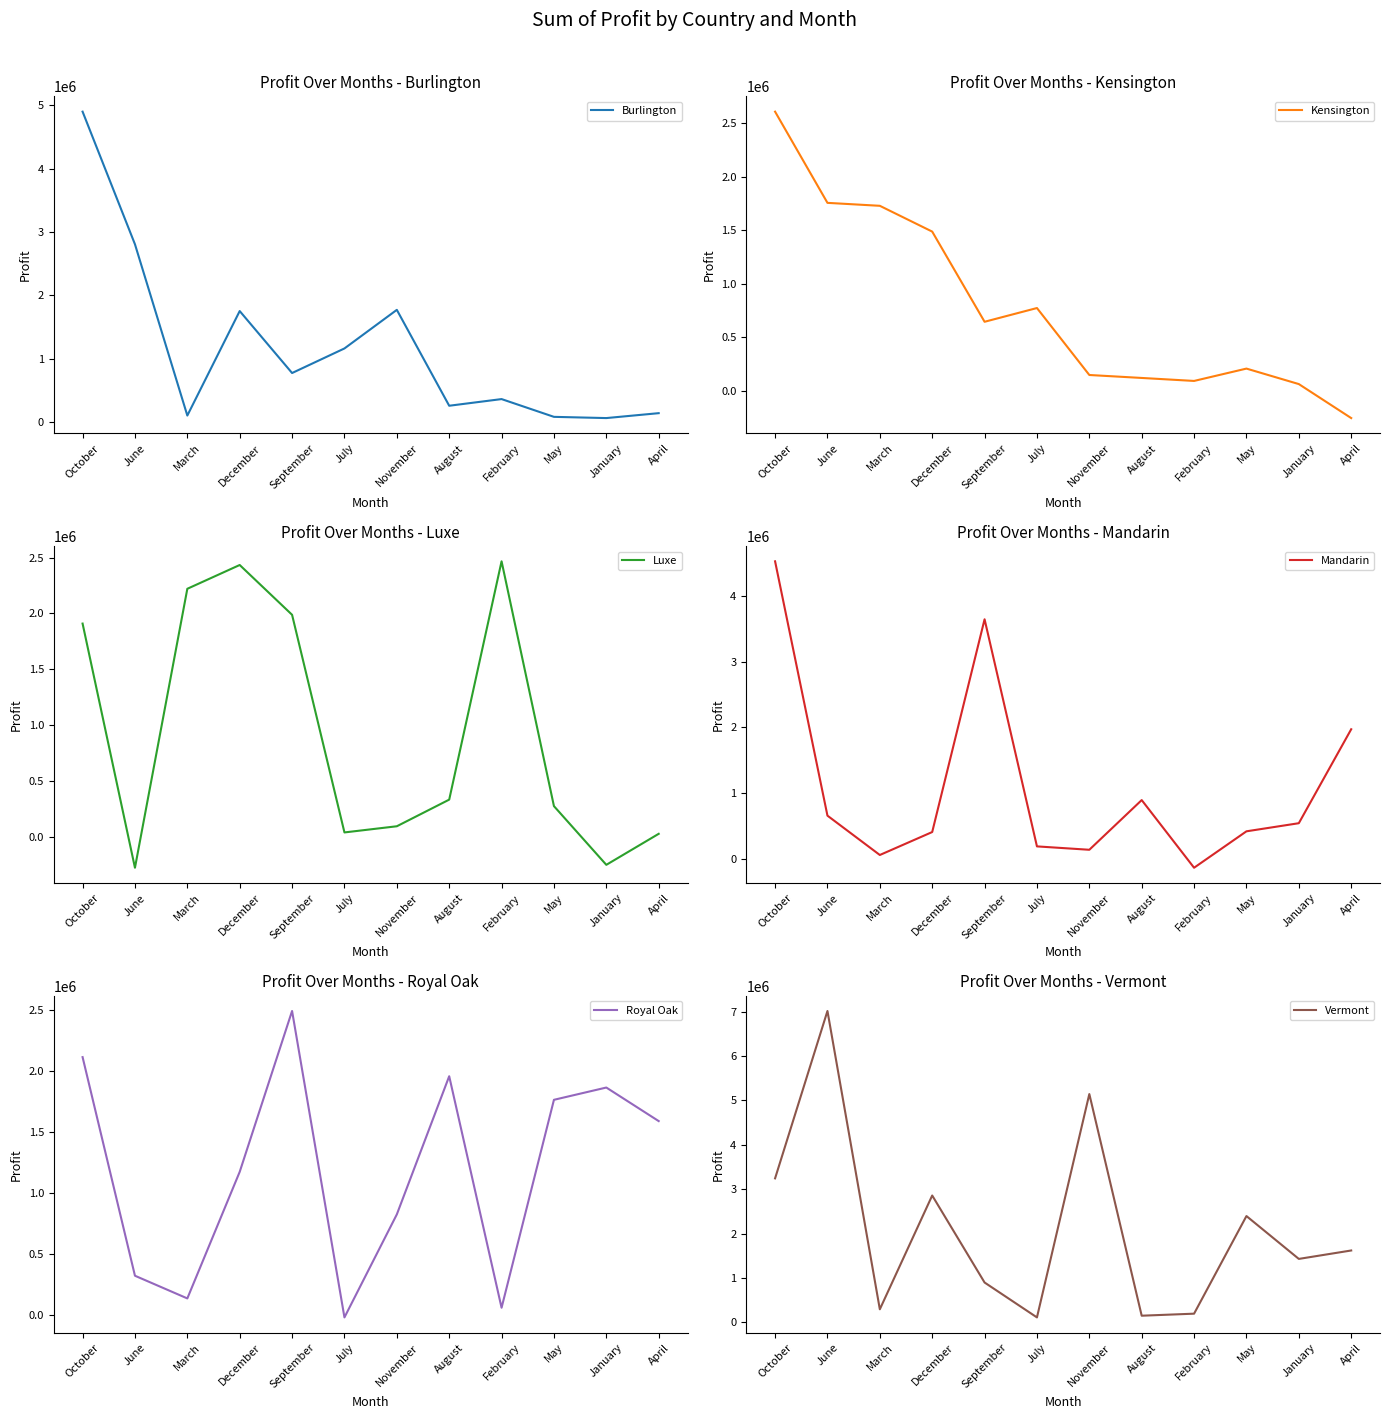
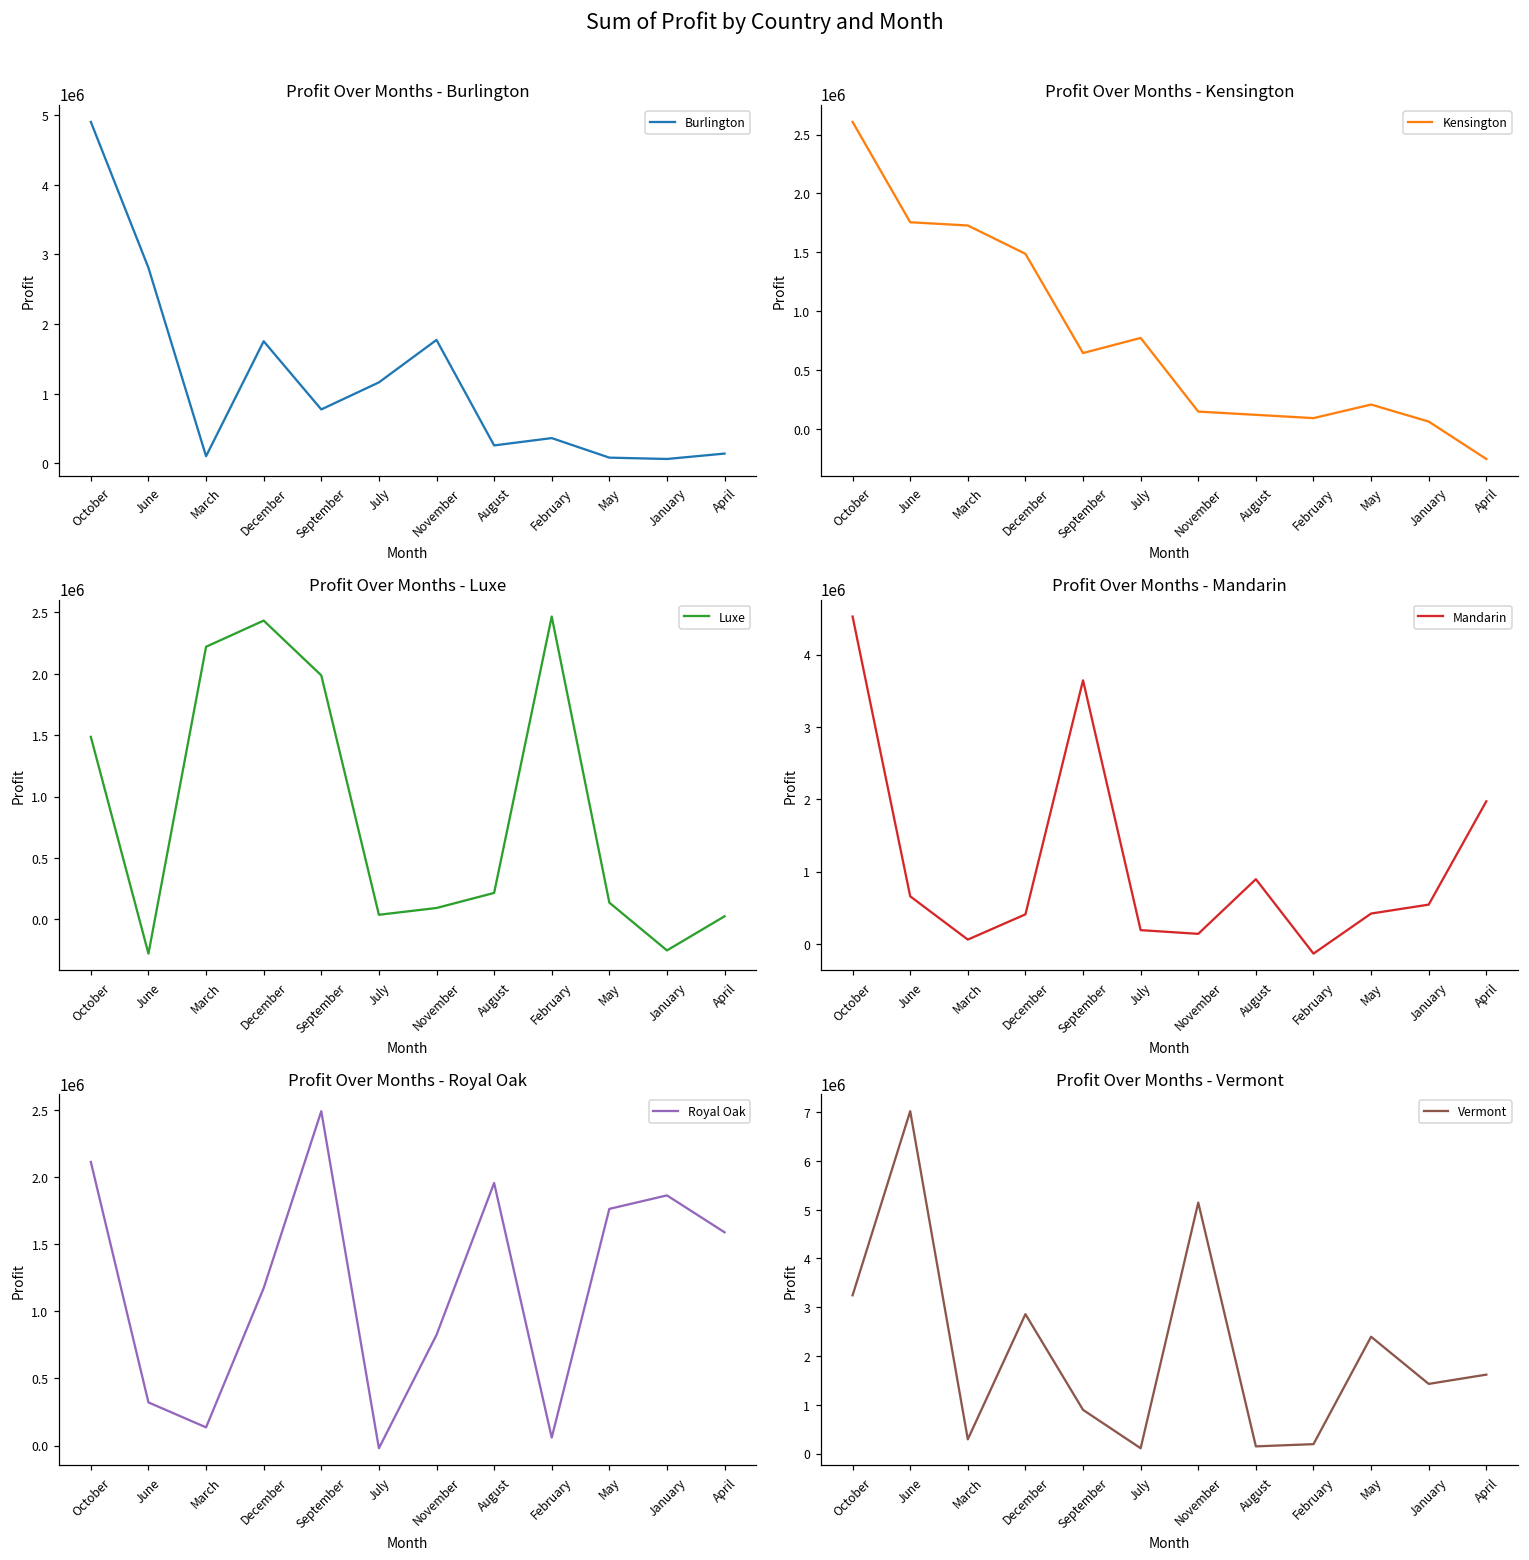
Profit Over Months - Luxe, October: 1910000 -> 1490000
Profit Over Months - Luxe, August: 330000 -> 210000
Profit Over Months - Luxe, May: 270000 -> 140000
